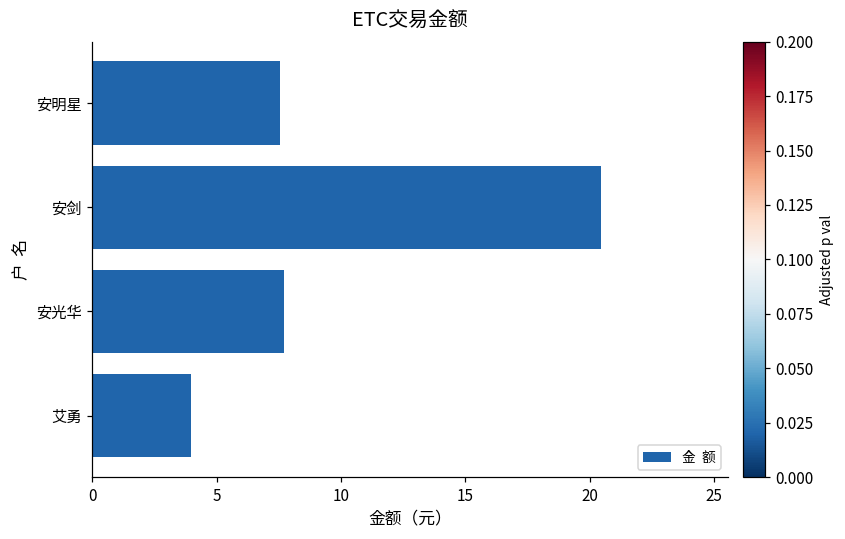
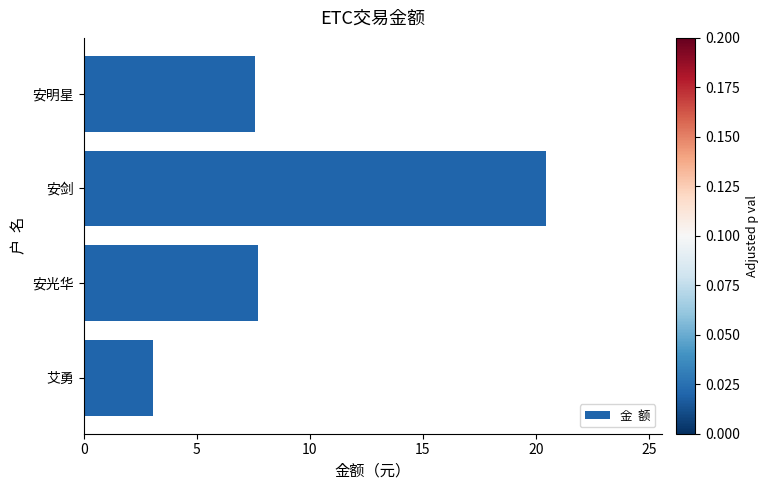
艾勇: 4.0 -> 3.1
